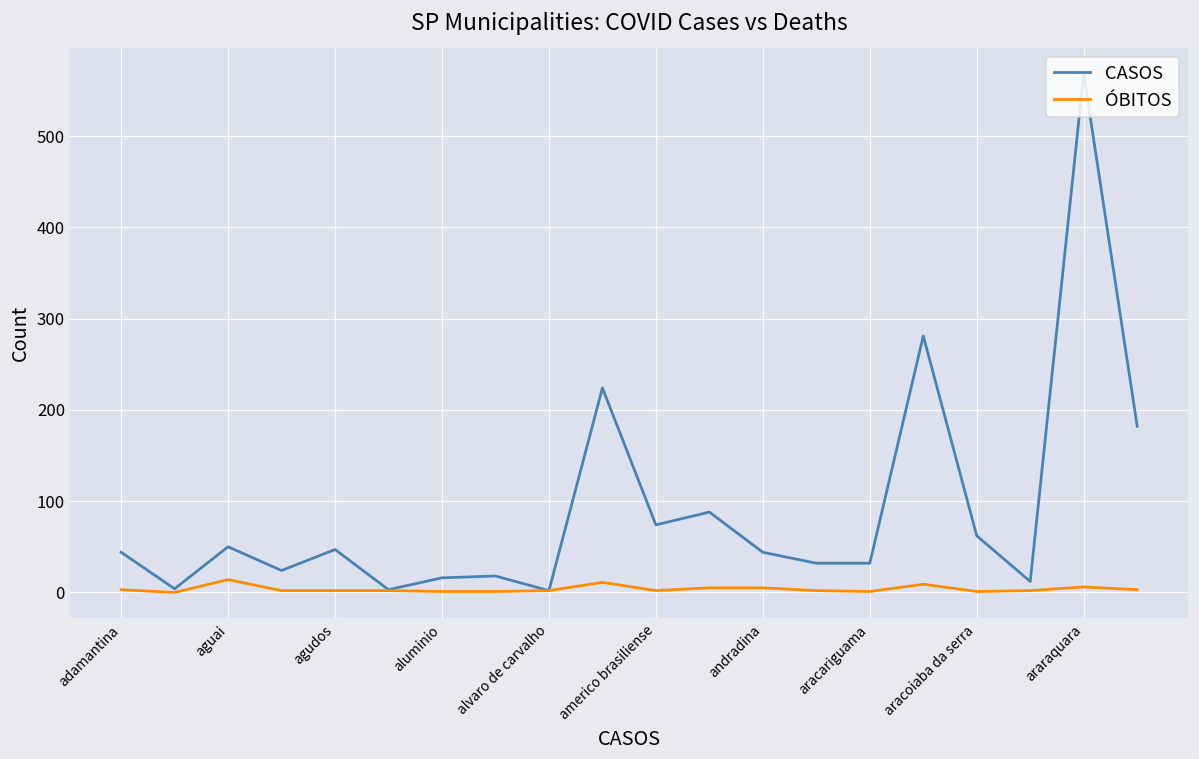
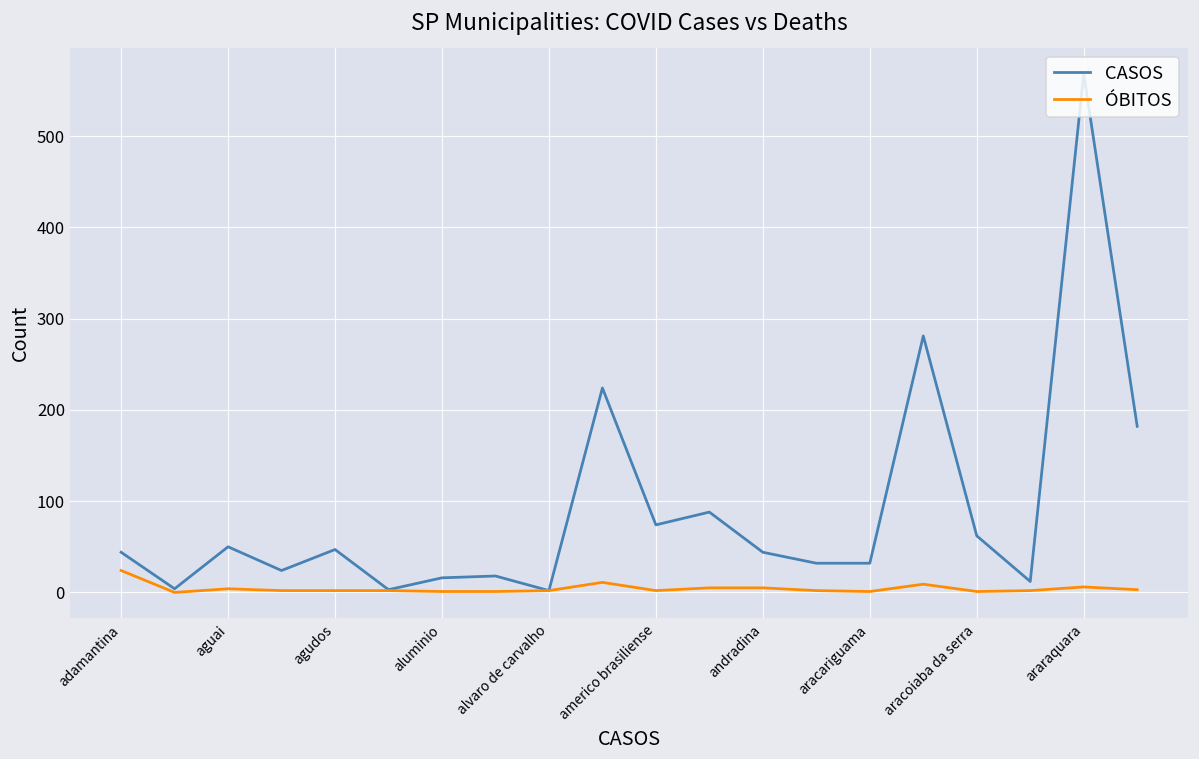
ÓBITOS, adamantina: 0 -> 20
ÓBITOS, aguai: 10 -> 0
